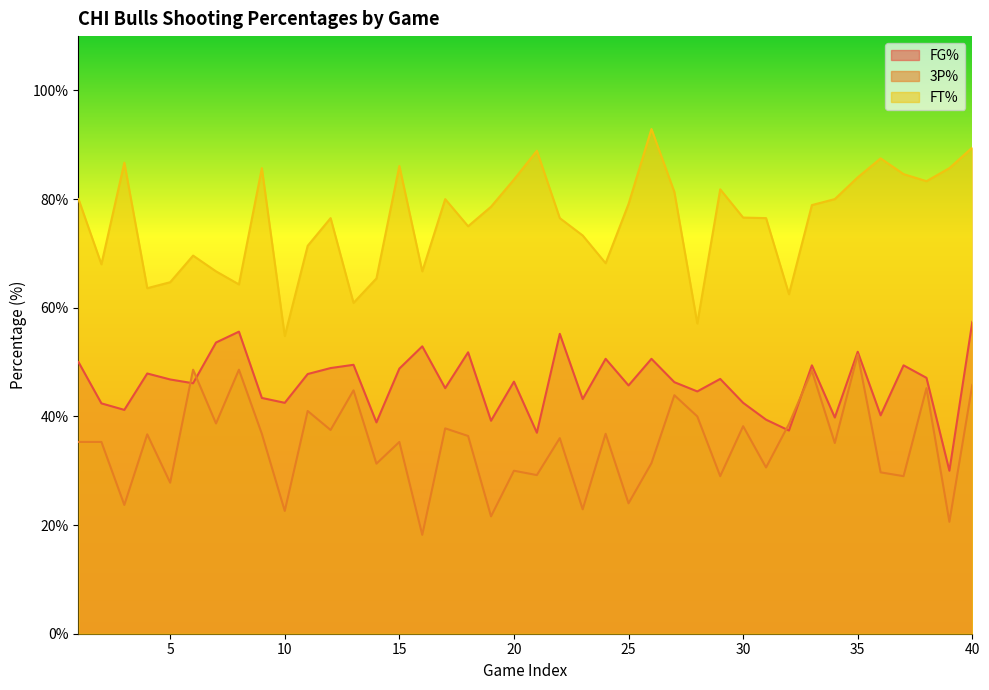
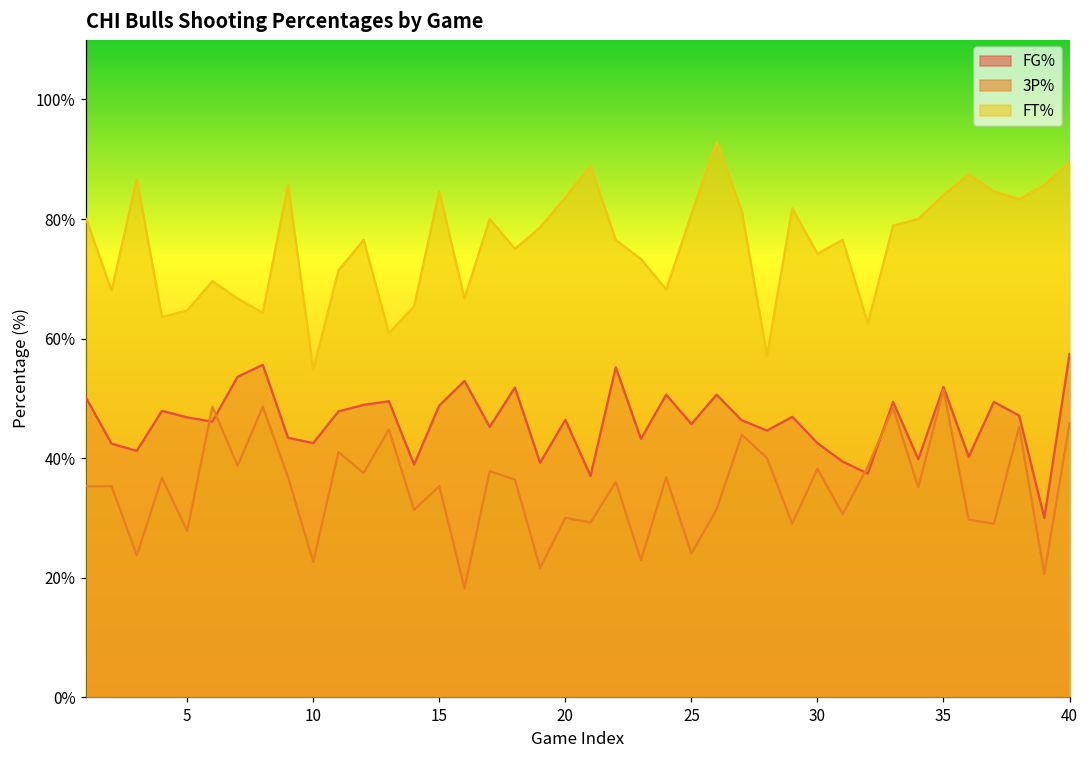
FT%, 15: 86% -> 85%
FT%, 25: 79% -> 81%
FT%, 30: 77% -> 74%
